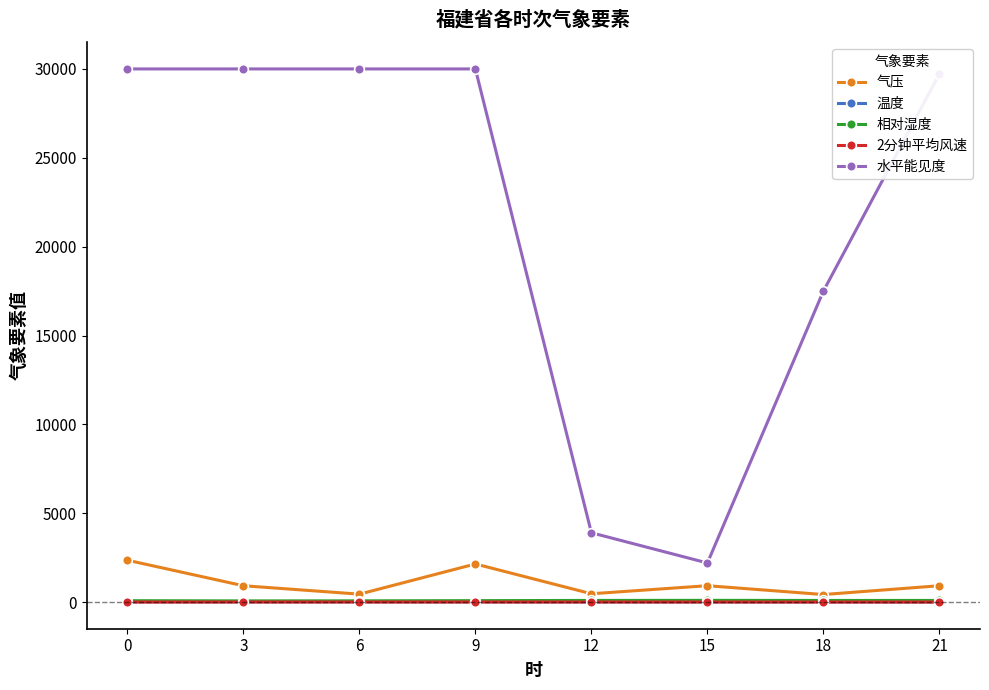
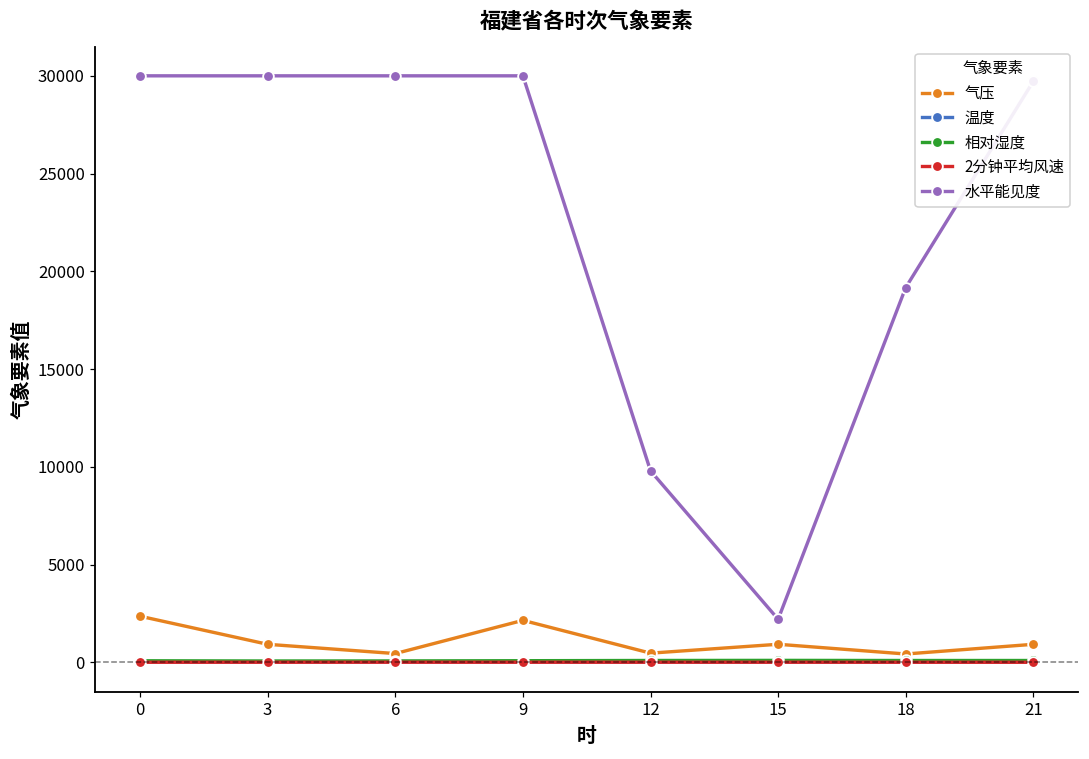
水平能见度, 12: 3900 -> 9800
水平能见度, 18: 17500 -> 19200
